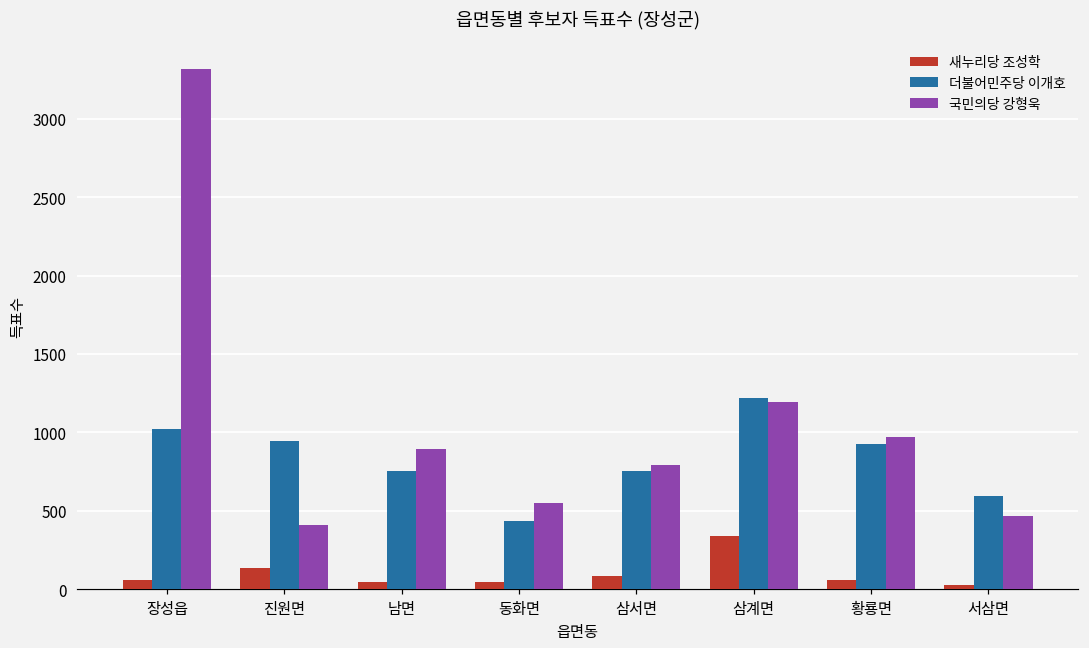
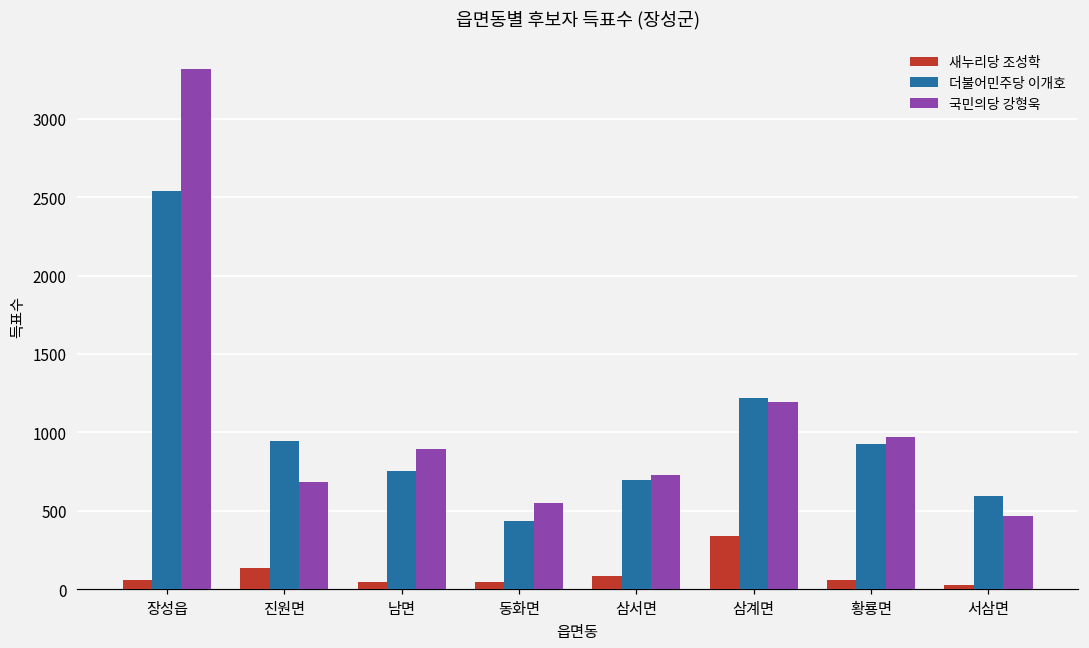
더불어민주당 이개호, 장성읍: 1020 -> 2540
국민의당 강형욱, 진원면: 410 -> 680
더불어민주당 이개호, 삼서면: 750 -> 690
국민의당 강형욱, 삼서면: 800 -> 730
